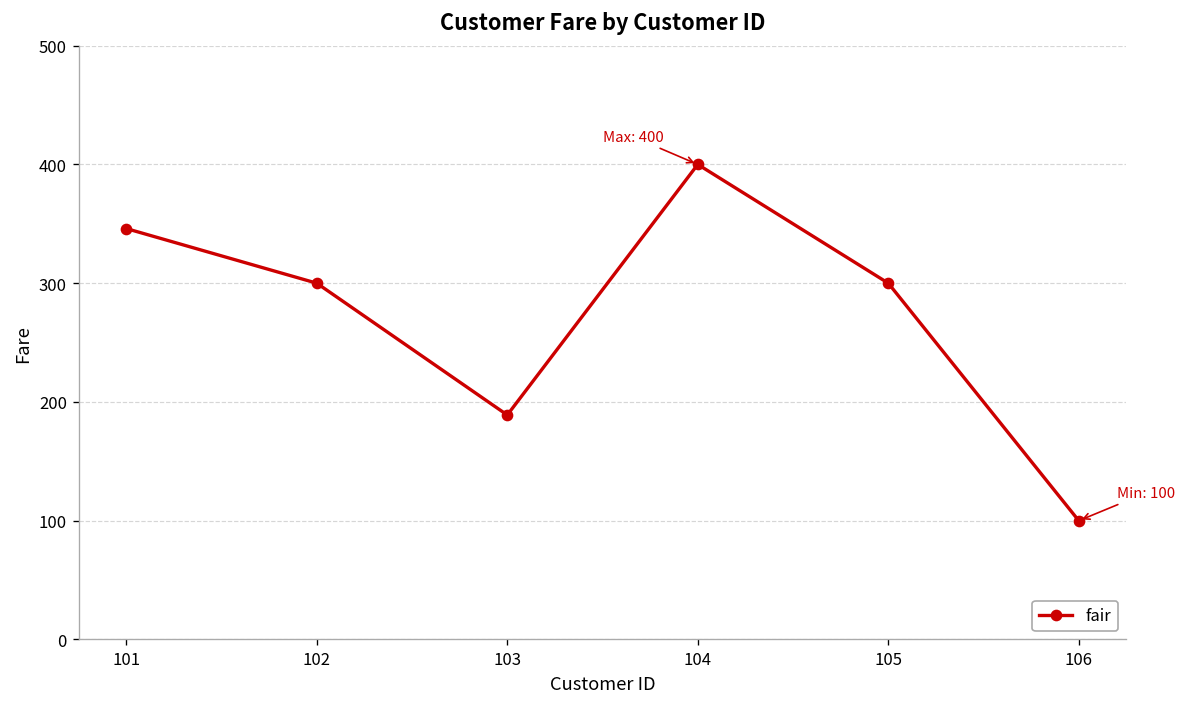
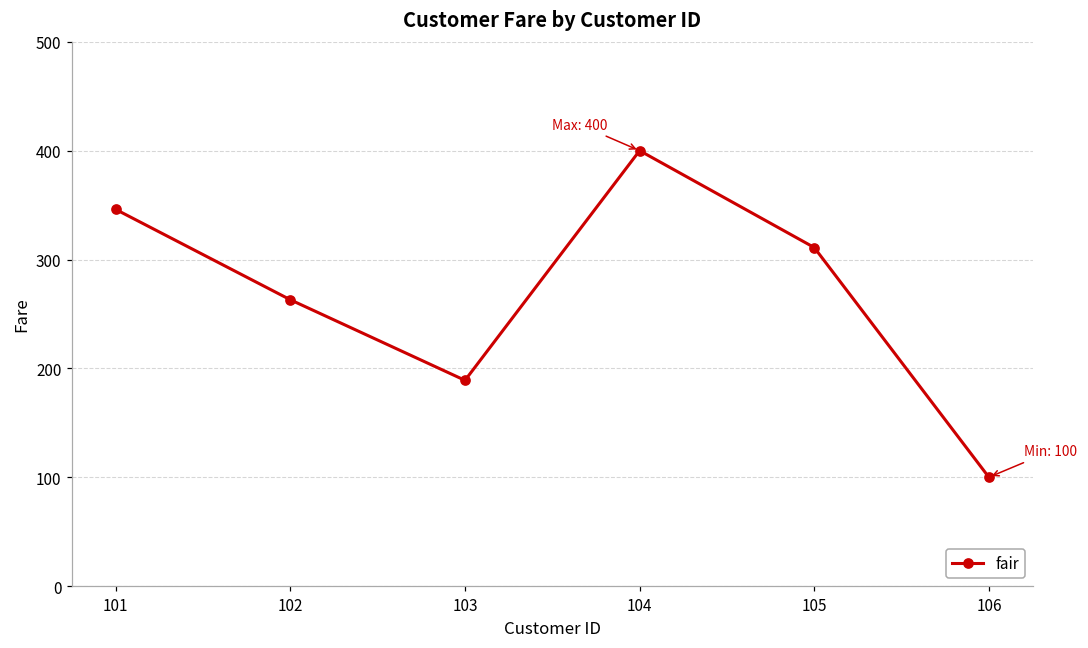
102: 300 -> 260
105: 300 -> 310
